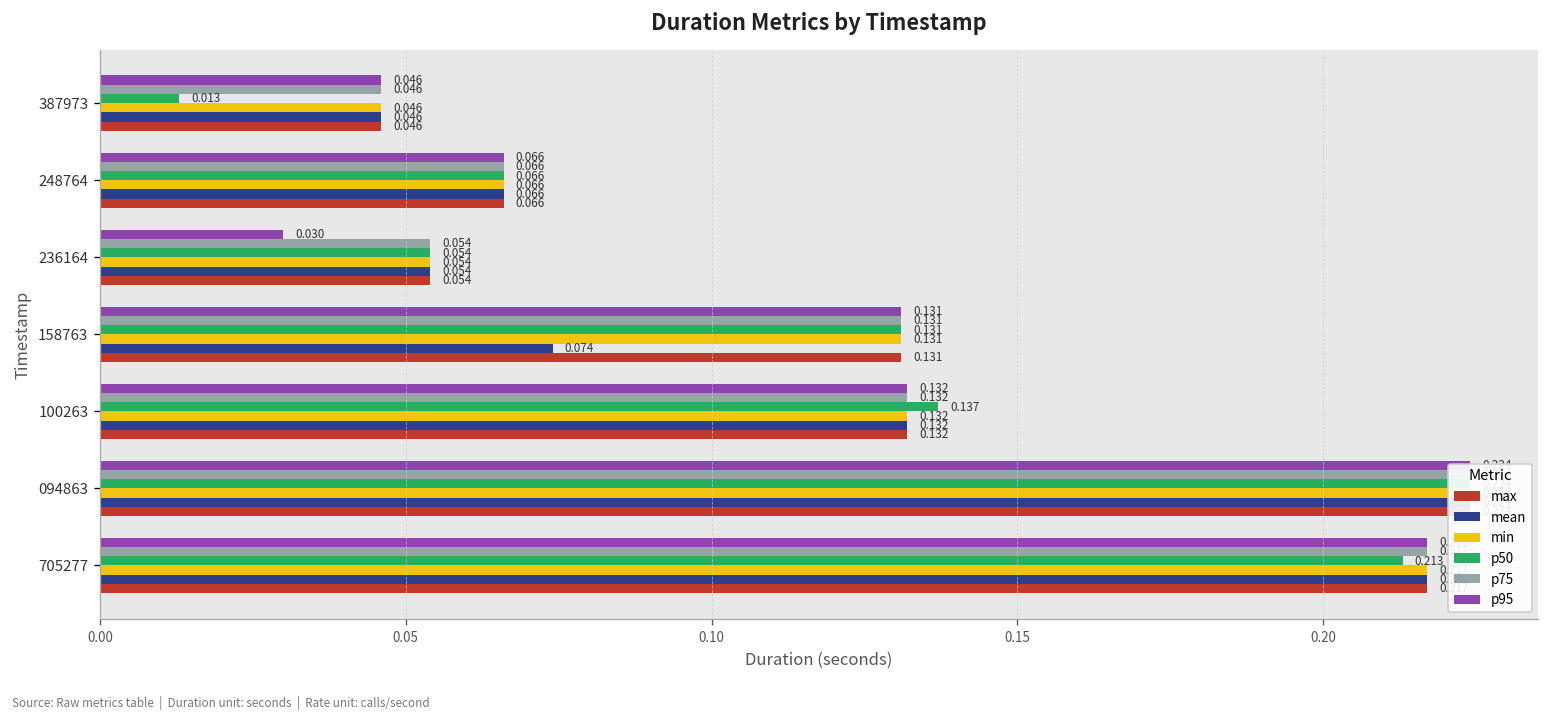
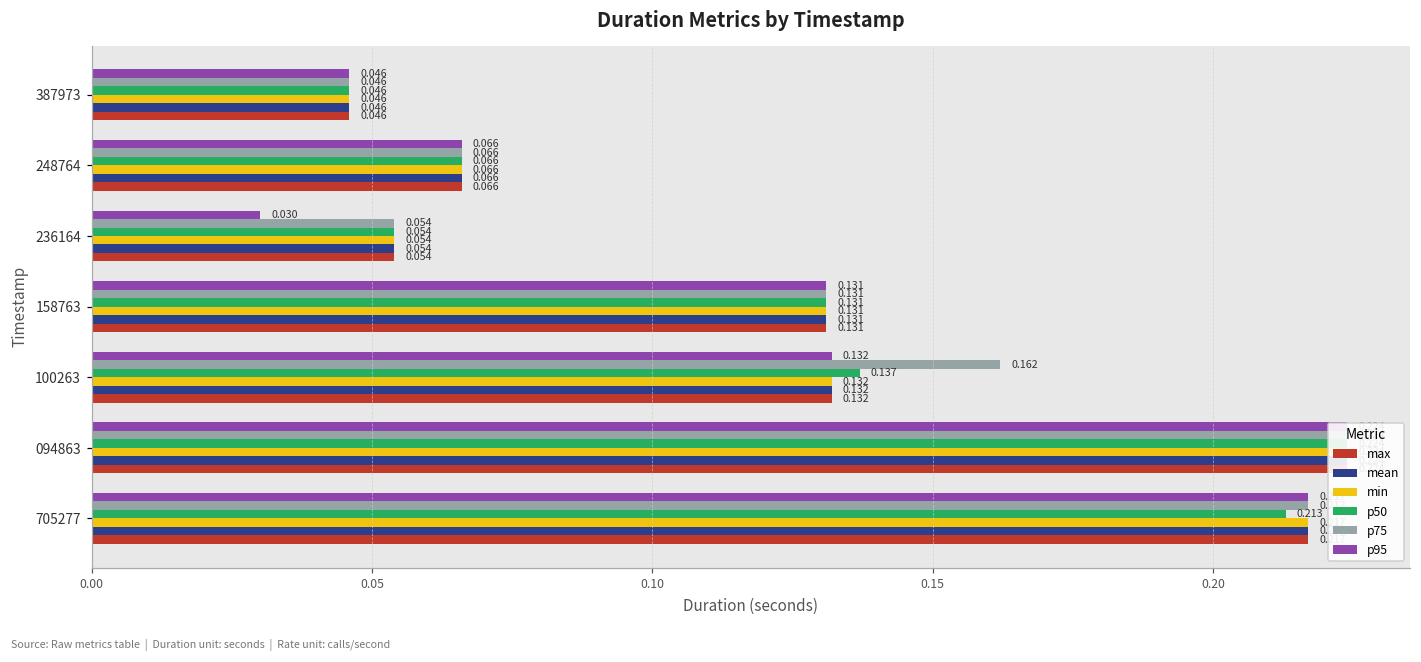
p50, 387973: 0.013 -> 0.046
mean, 158763: 0.074 -> 0.131
p75, 100263: 0.132 -> 0.162
